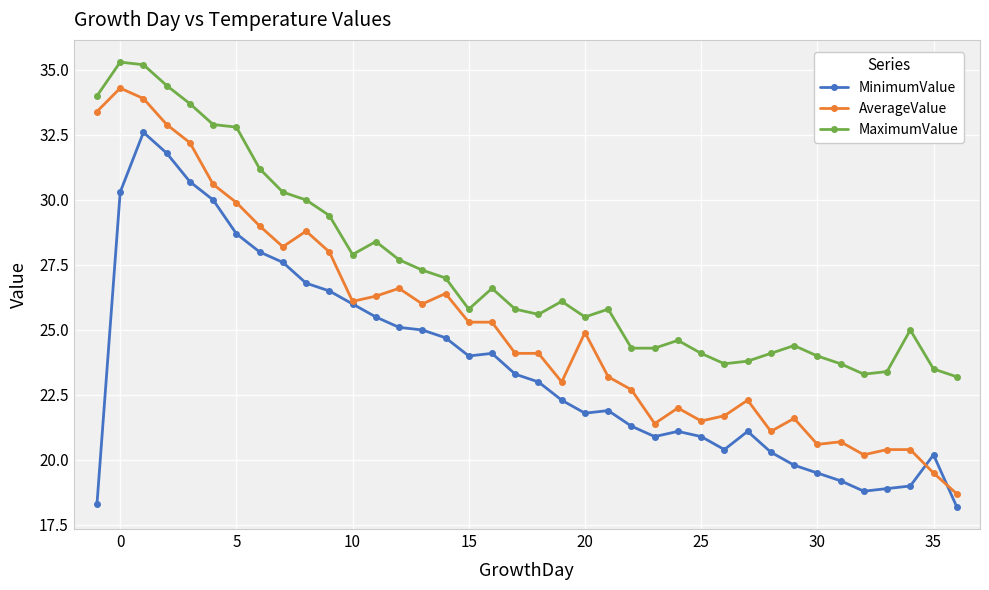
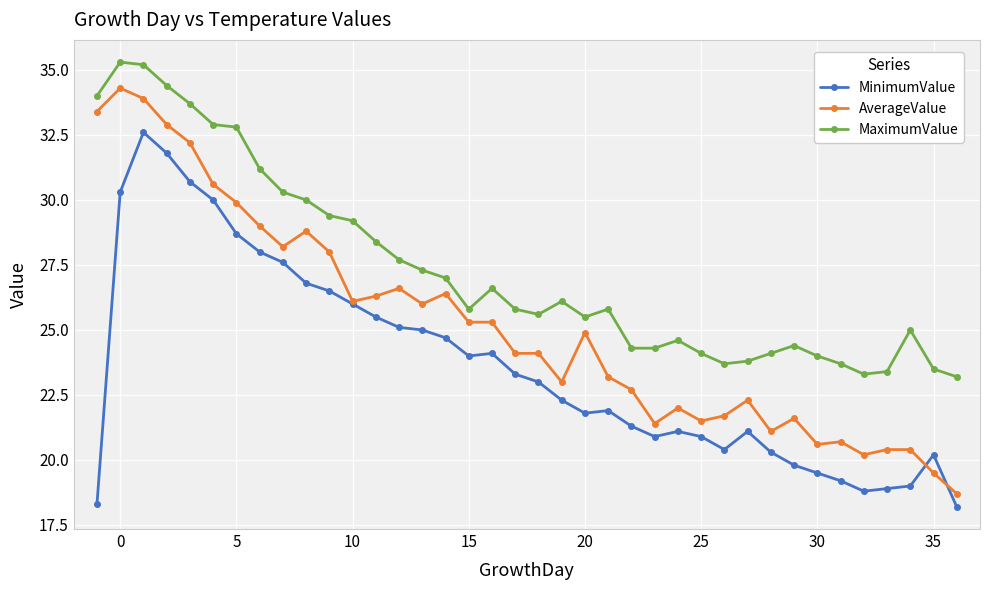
MaximumValue, 10: 27.9 -> 29.2
